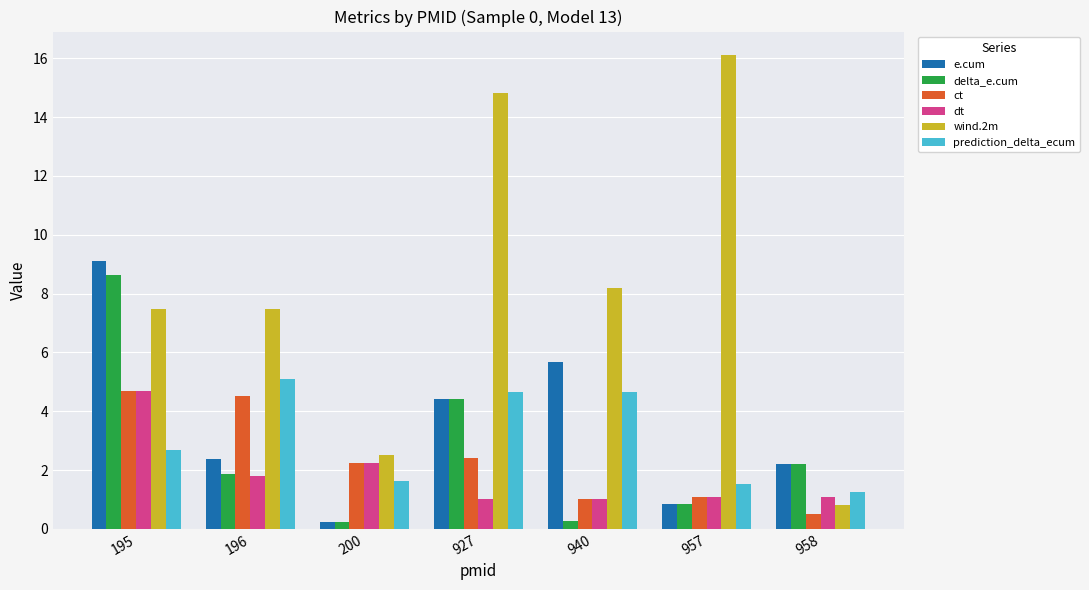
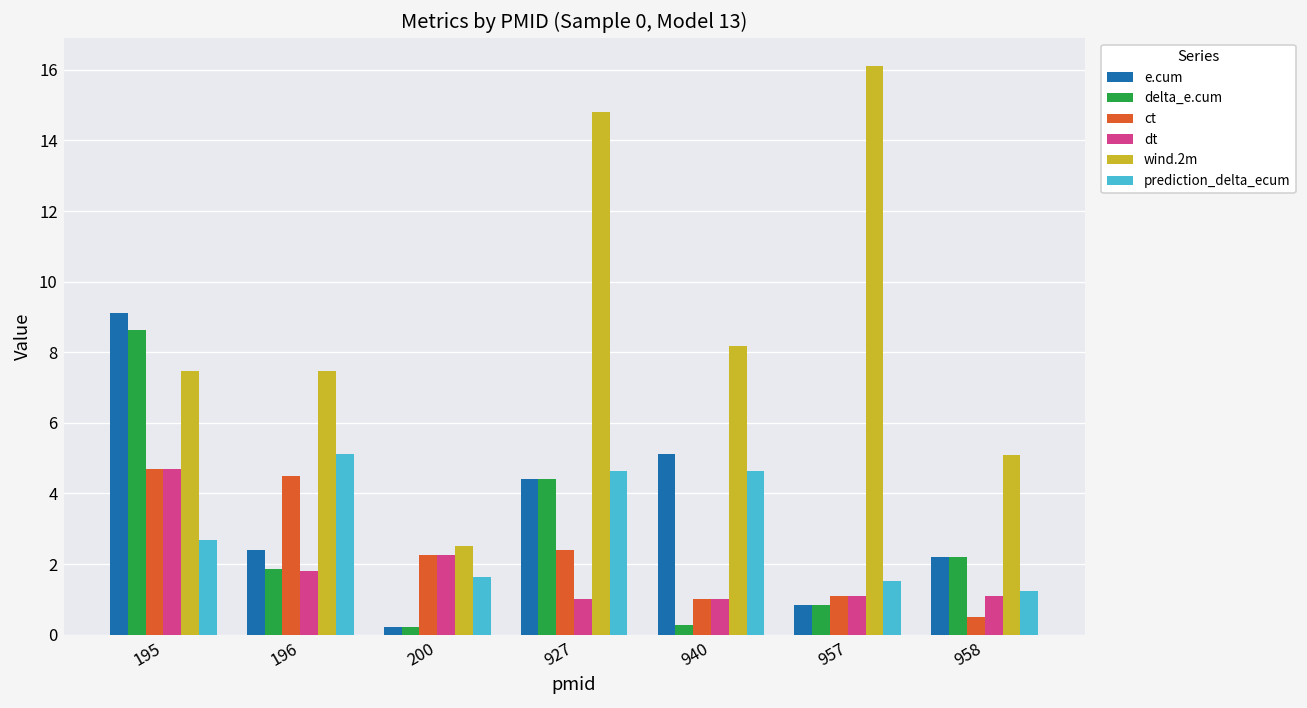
e.cum, 940: 5.7 -> 5.1
wind.2m, 958: 0.8 -> 5.1
